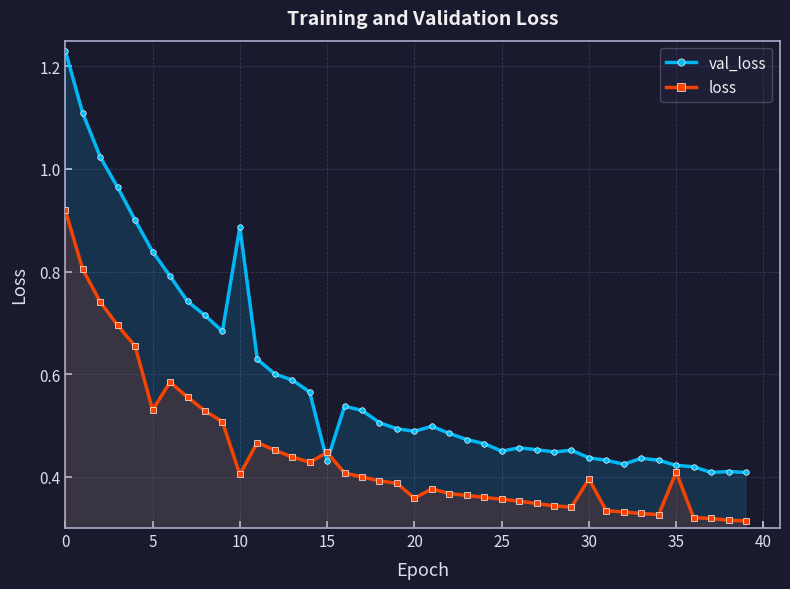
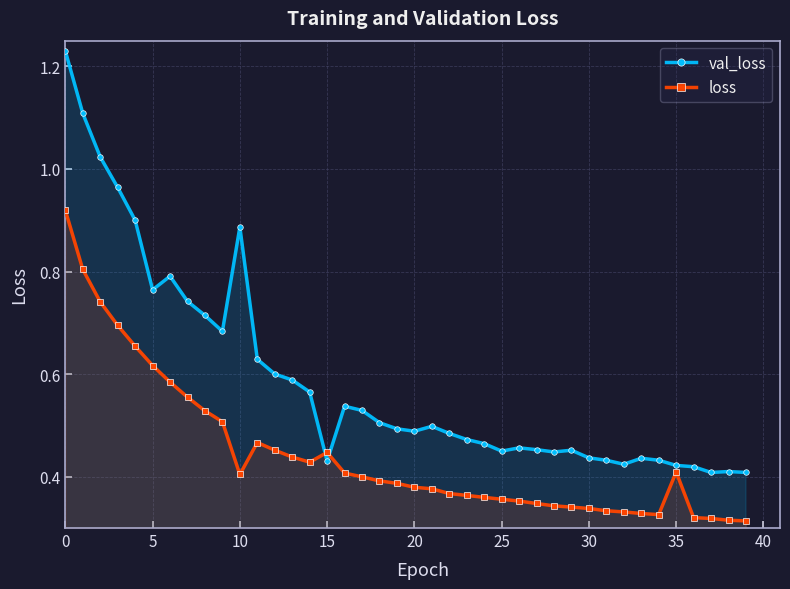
val_loss, 5: 0.84 -> 0.76
loss, 5: 0.53 -> 0.62
loss, 20: 0.36 -> 0.38
loss, 30: 0.40 -> 0.34
